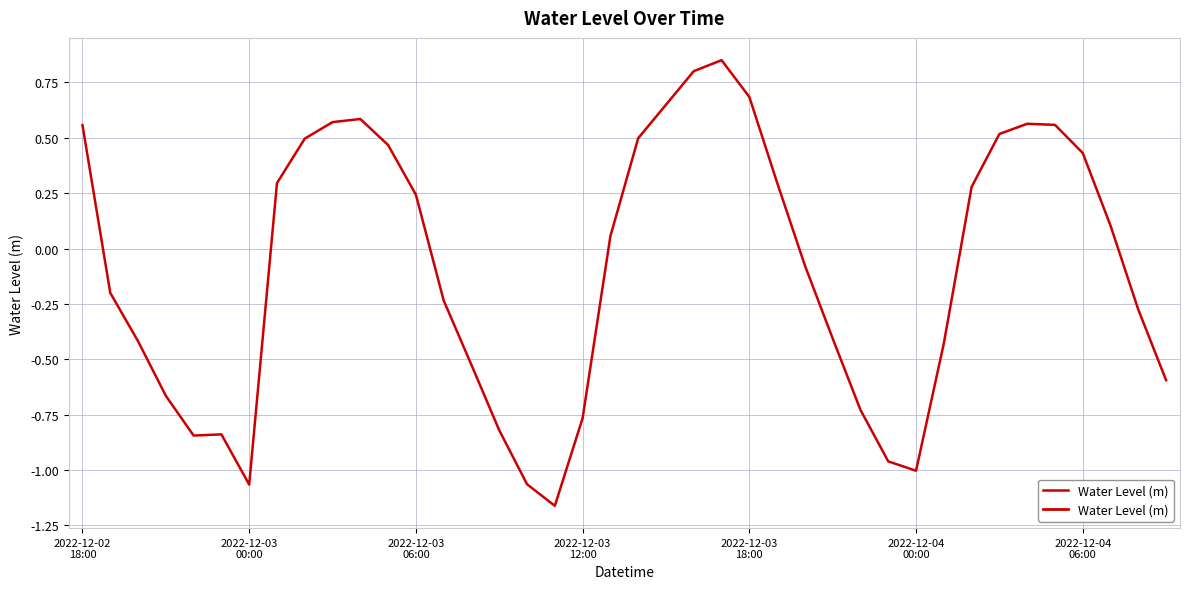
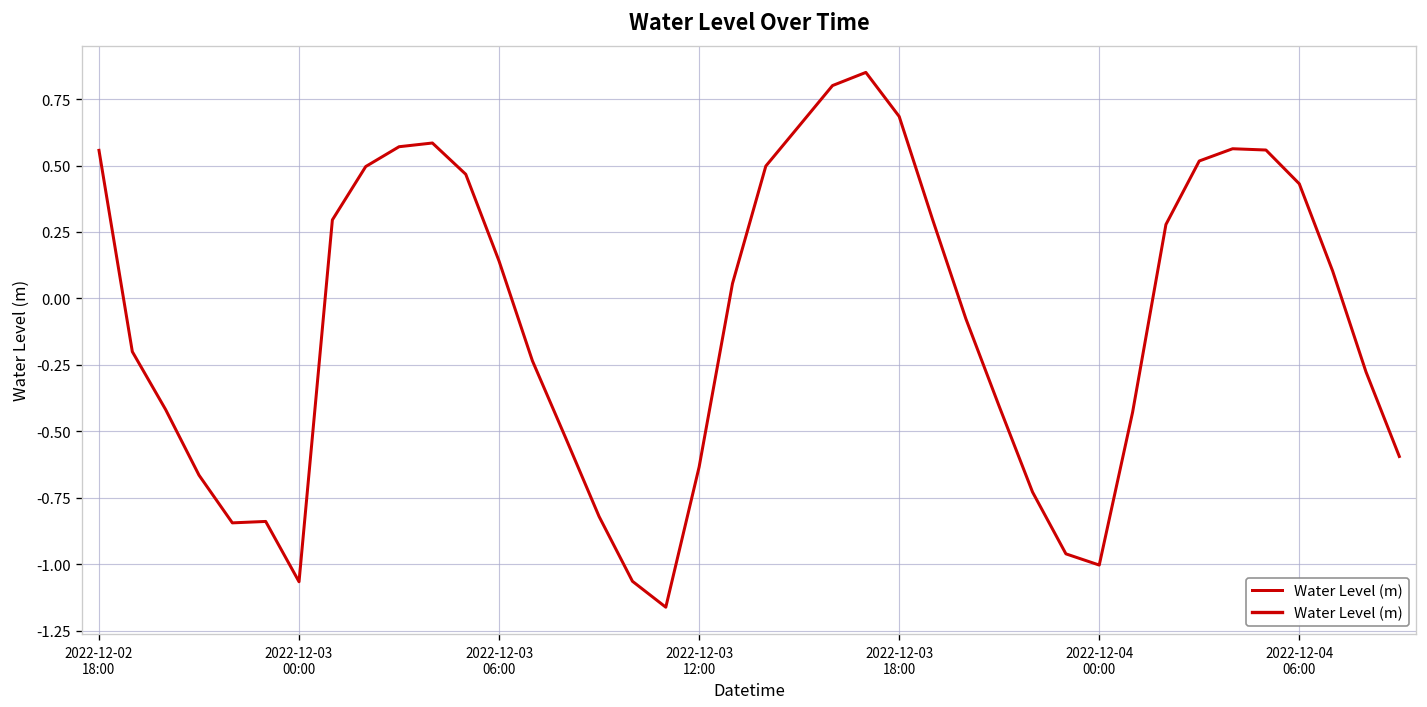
2022-12-03 06:00: 0.24 -> 0.14
2022-12-03 12:00: -0.77 -> -0.63
